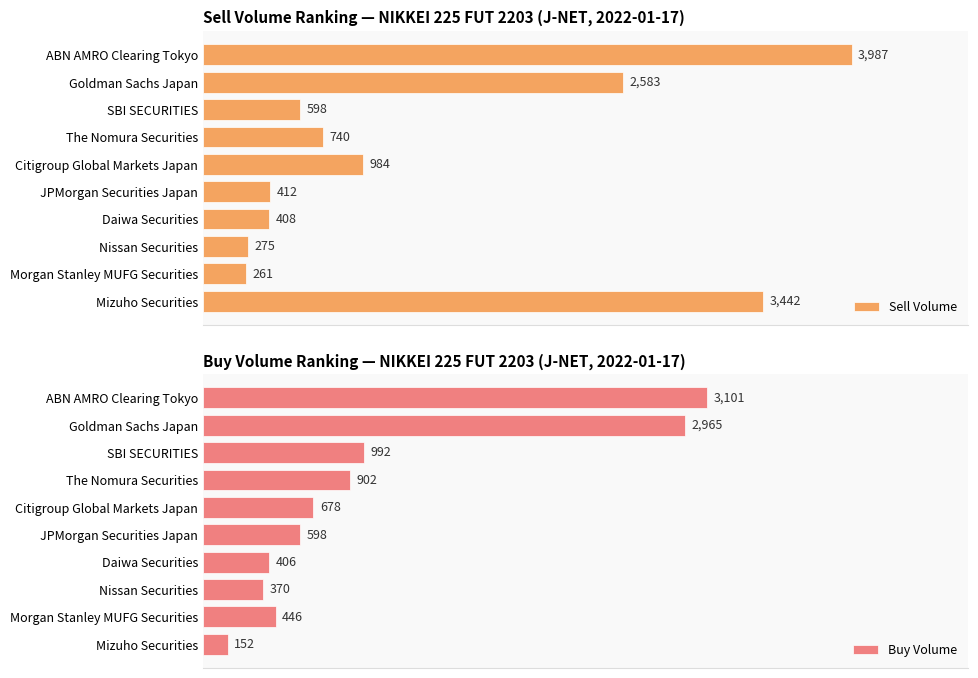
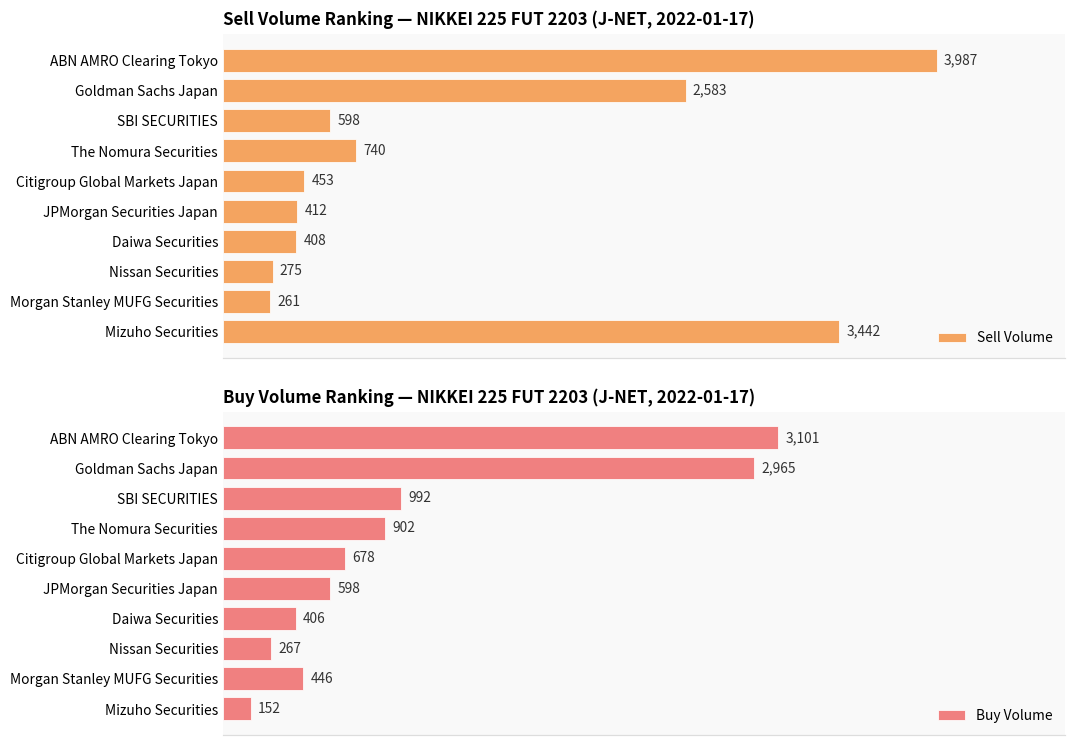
Sell Volume Ranking — NIKKEI 225 FUT 2203 (J-NET, 2022-01-17), Citigroup Global Markets Japan: 984 -> 453
Buy Volume Ranking — NIKKEI 225 FUT 2203 (J-NET, 2022-01-17), Nissan Securities: 370 -> 267
